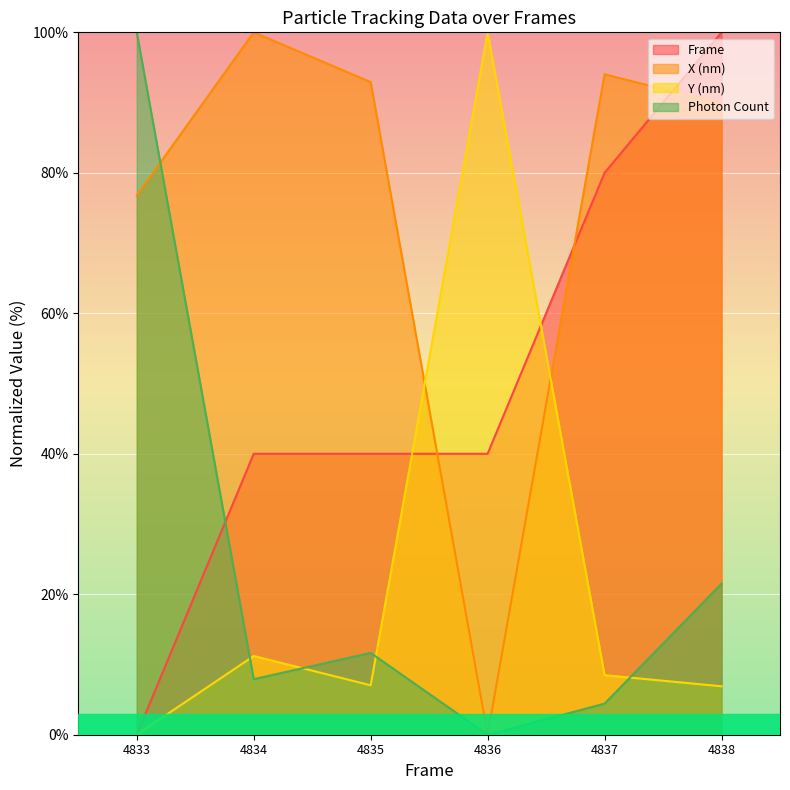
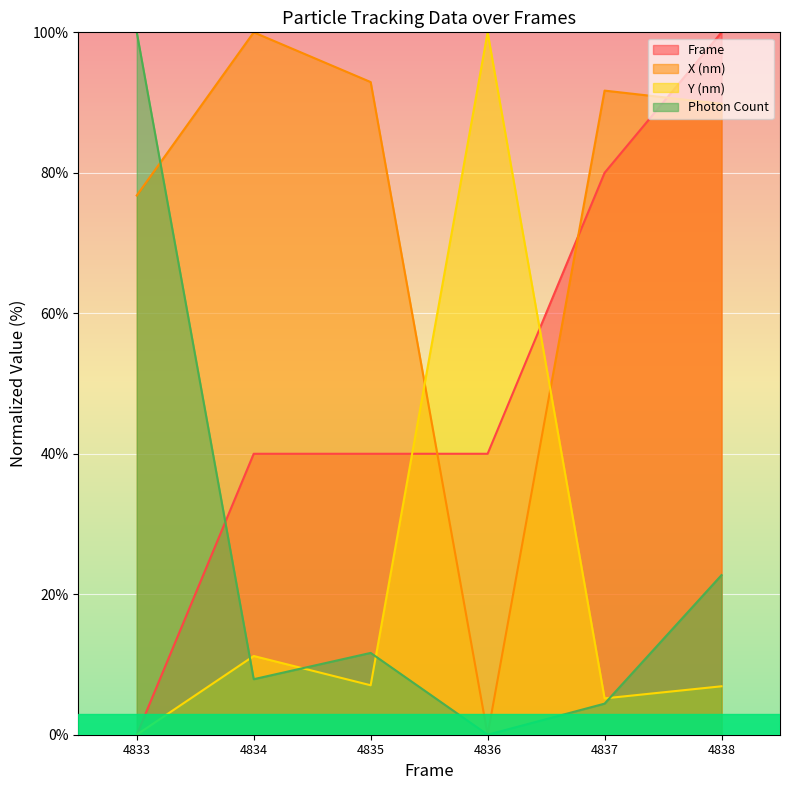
X (nm), 4837: 94% -> 92%
Y (nm), 4837: 8% -> 5%
Photon Count, 4838: 22% -> 23%
